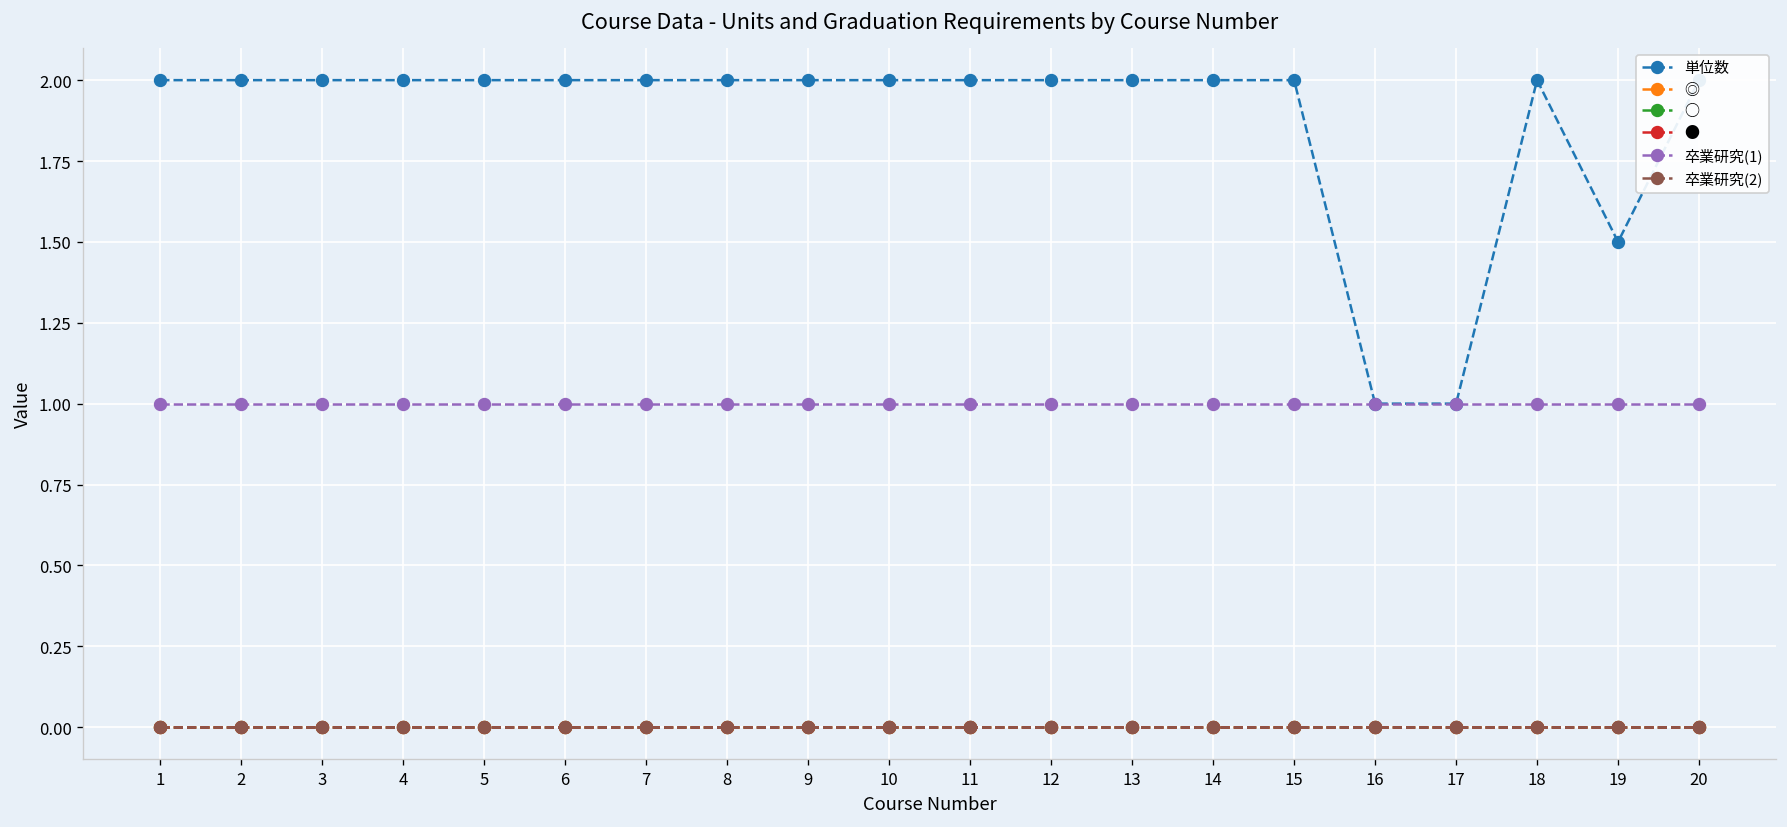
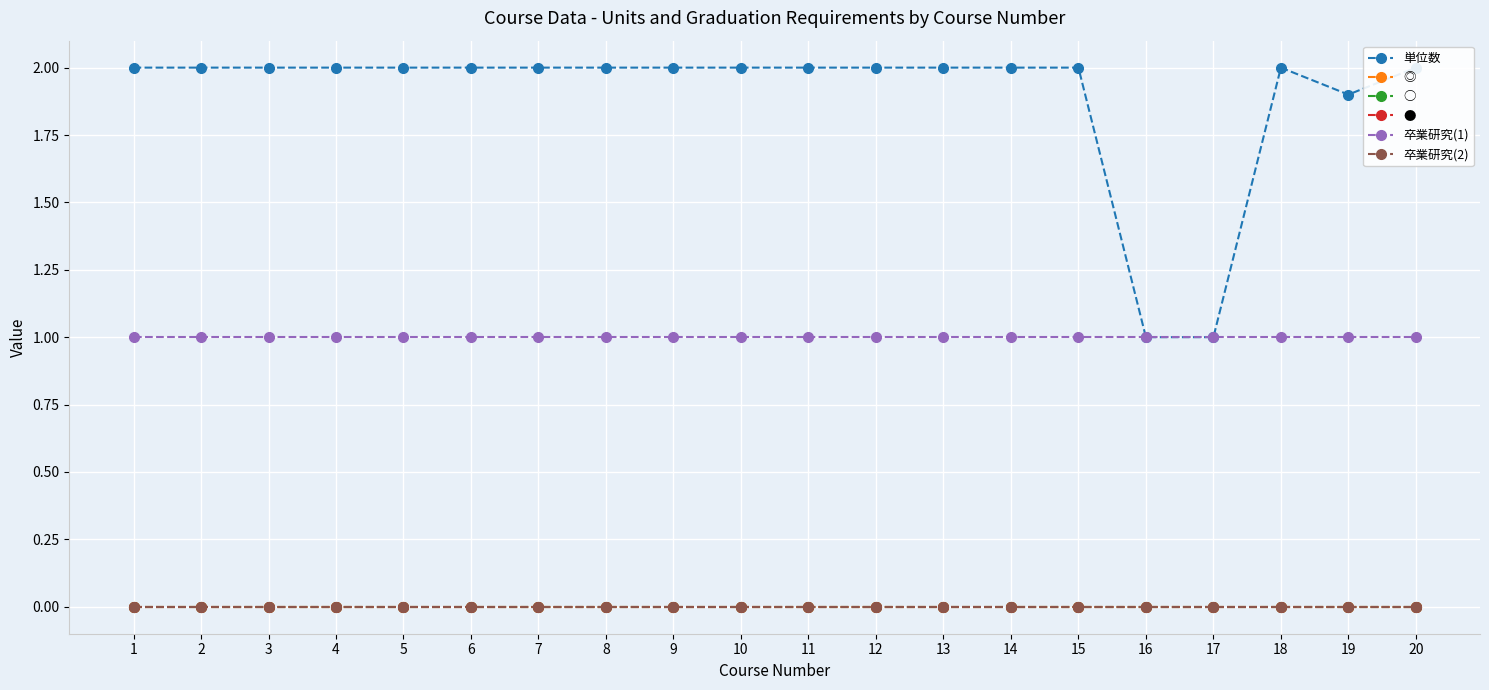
単位数, 19: 1.5 -> 1.9
